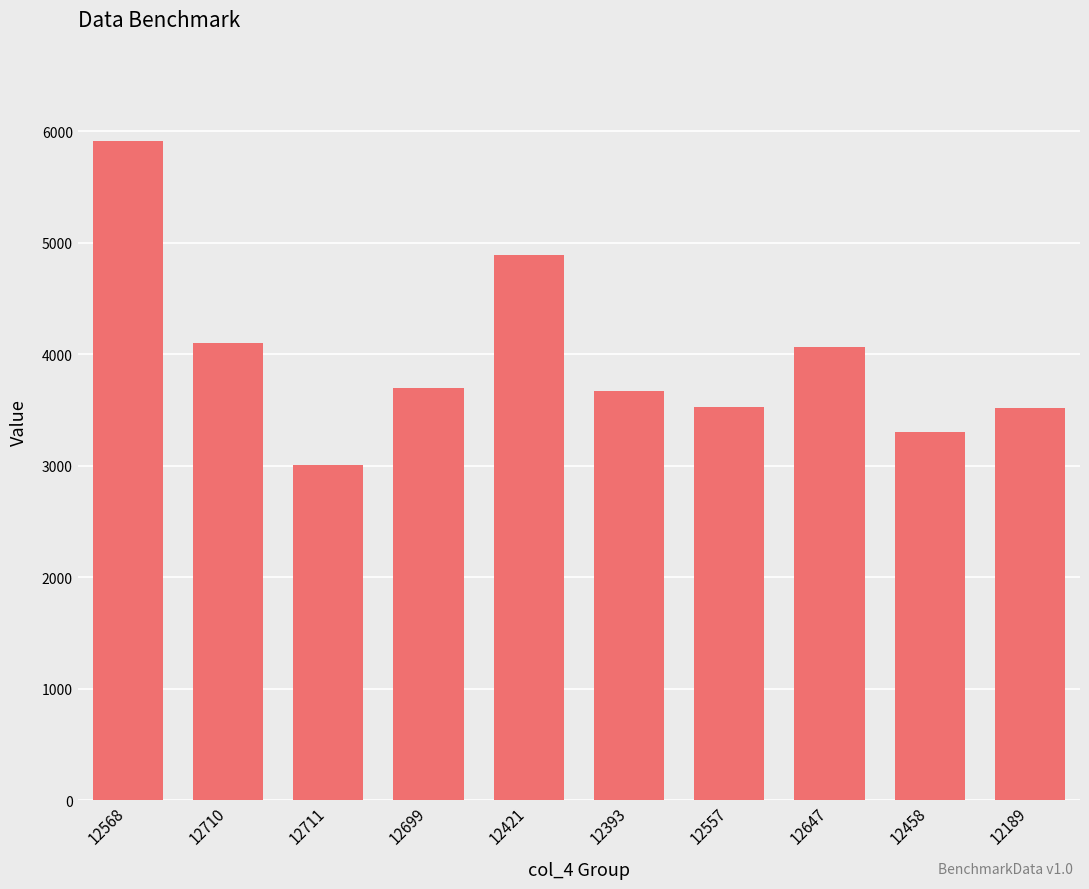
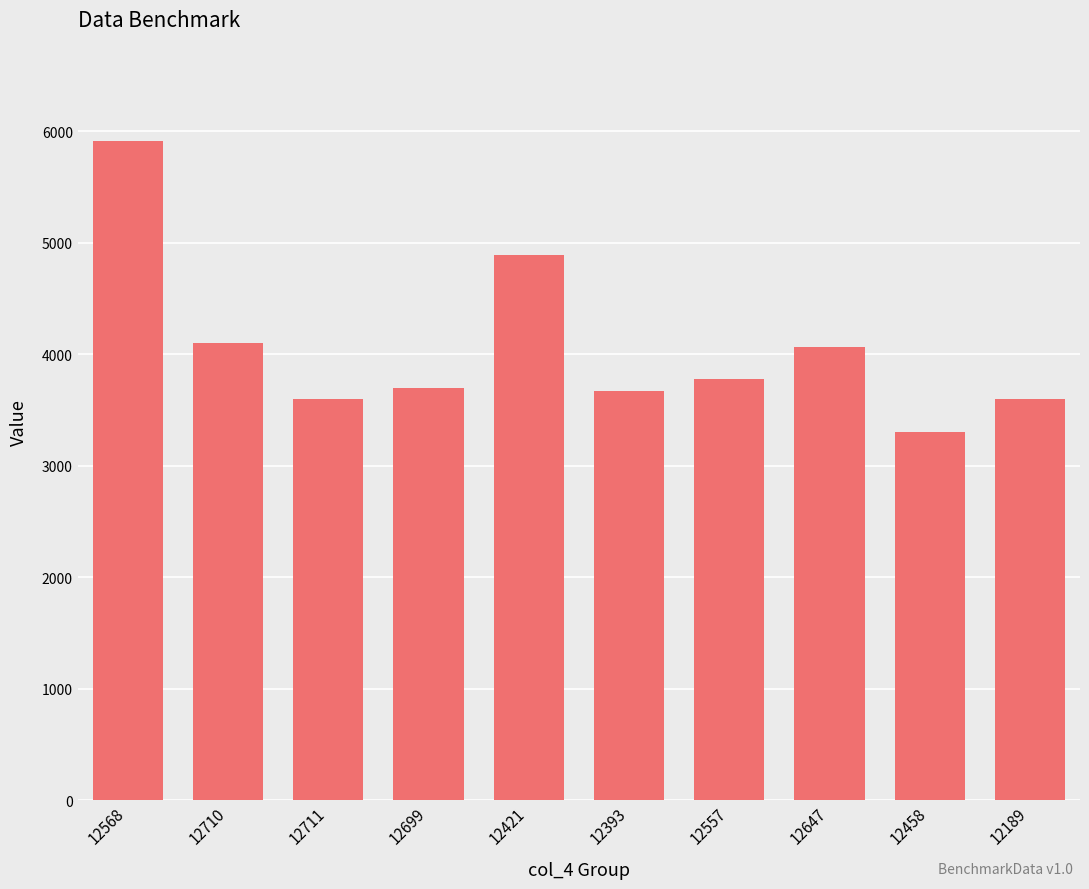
12711: 3010 -> 3600
12557: 3520 -> 3780
12189: 3520 -> 3600
